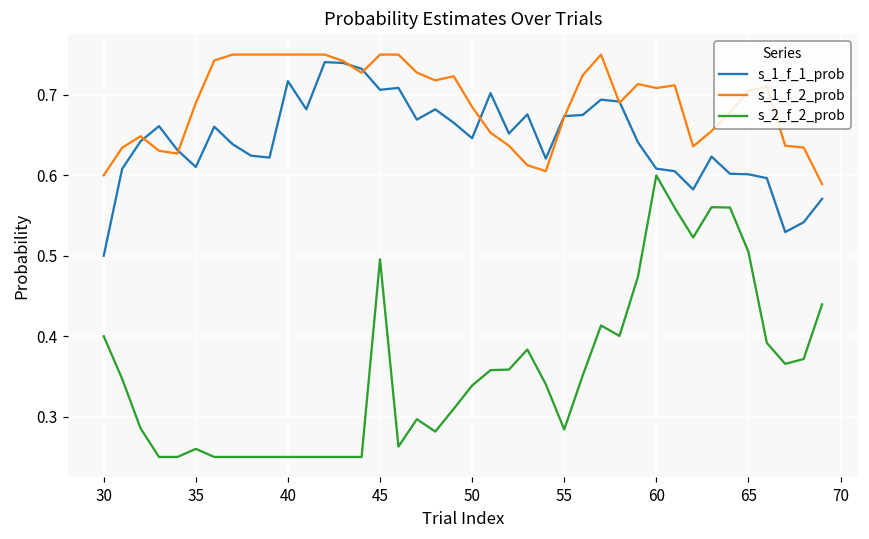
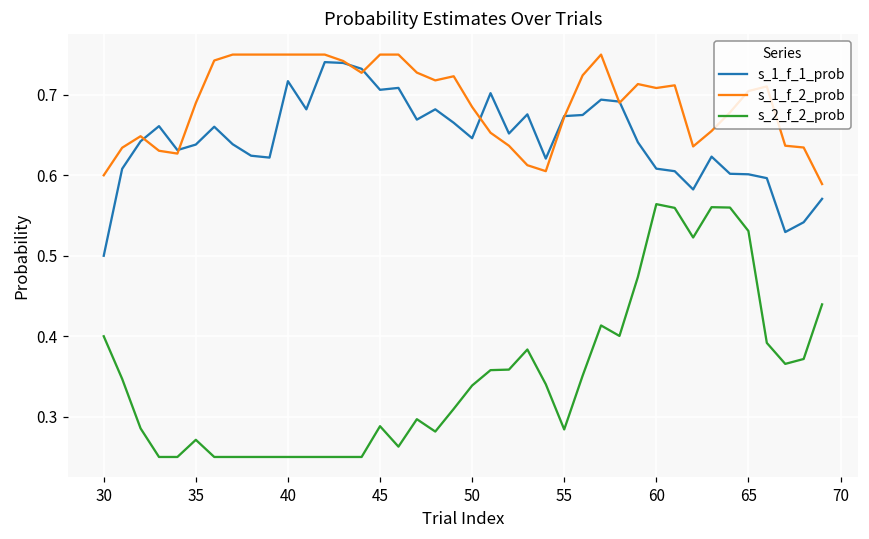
s_1_f_1_prob, 35: 0.61 -> 0.64
s_2_f_2_prob, 35: 0.26 -> 0.27
s_2_f_2_prob, 45: 0.50 -> 0.29
s_2_f_2_prob, 60: 0.60 -> 0.56
s_2_f_2_prob, 65: 0.51 -> 0.53
